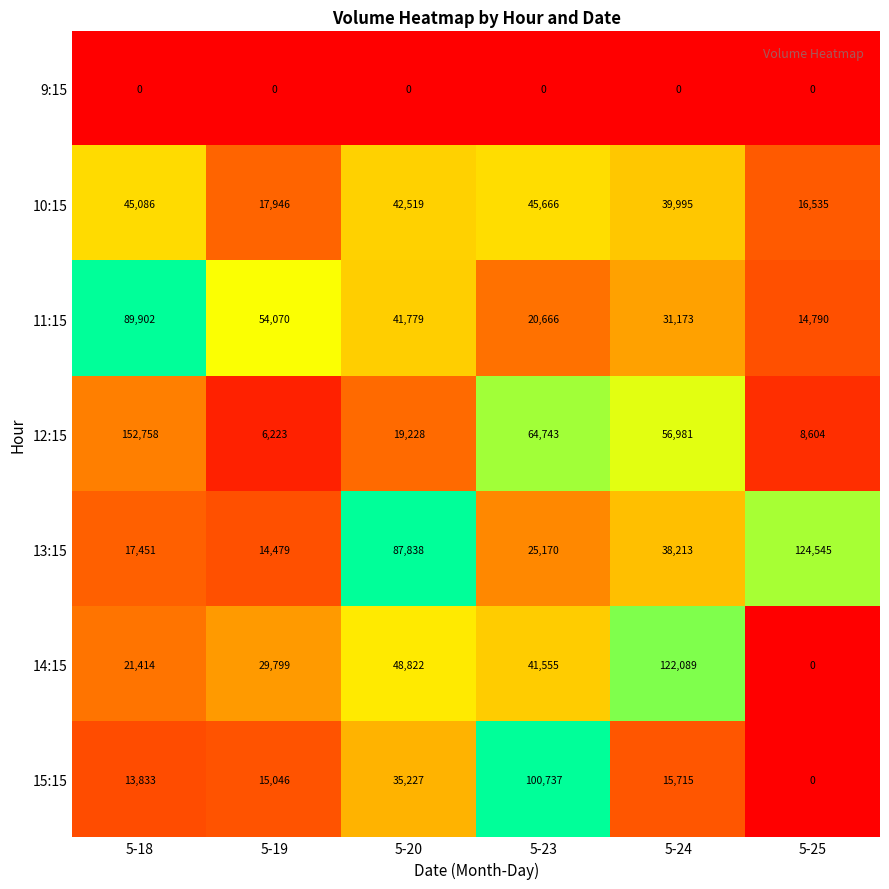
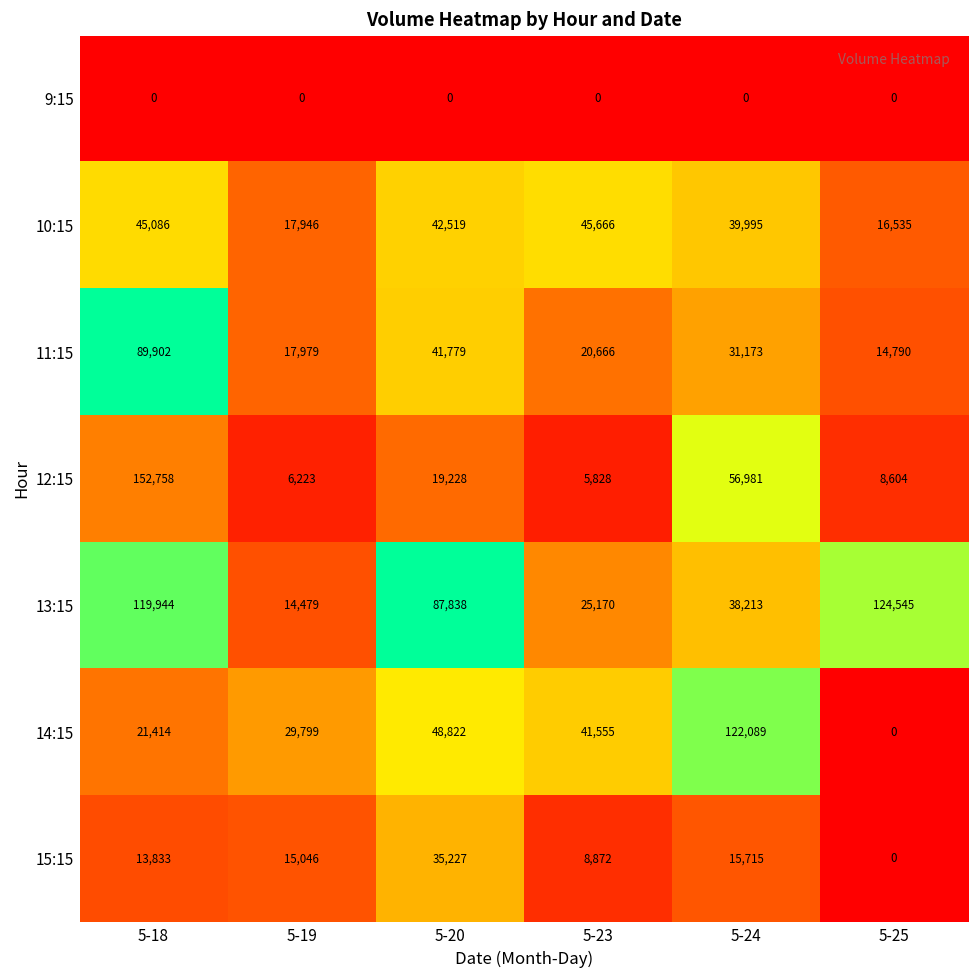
11:15, 5-19: 54,070 -> 17,979
12:15, 5-23: 64,743 -> 5,828
13:15, 5-18: 17,451 -> 119,944
15:15, 5-23: 100,737 -> 8,872
